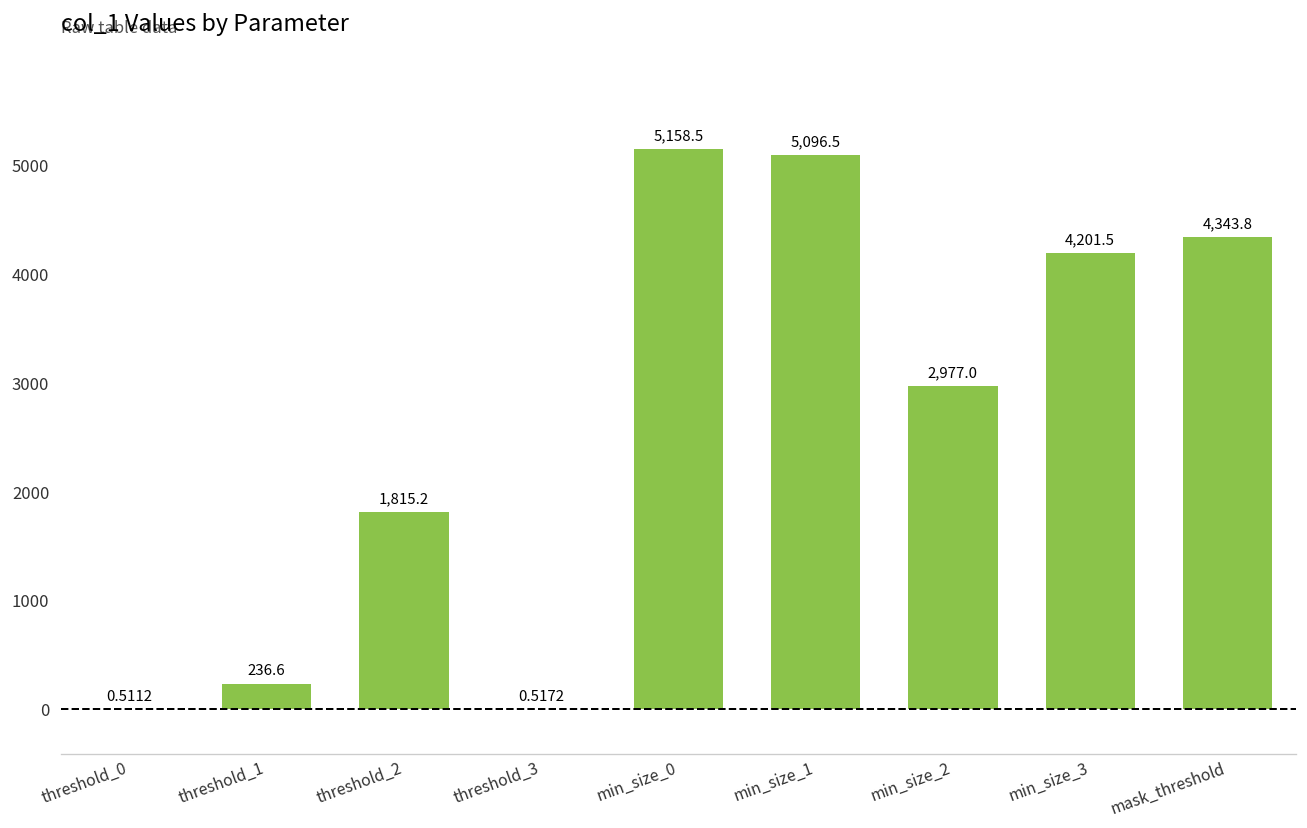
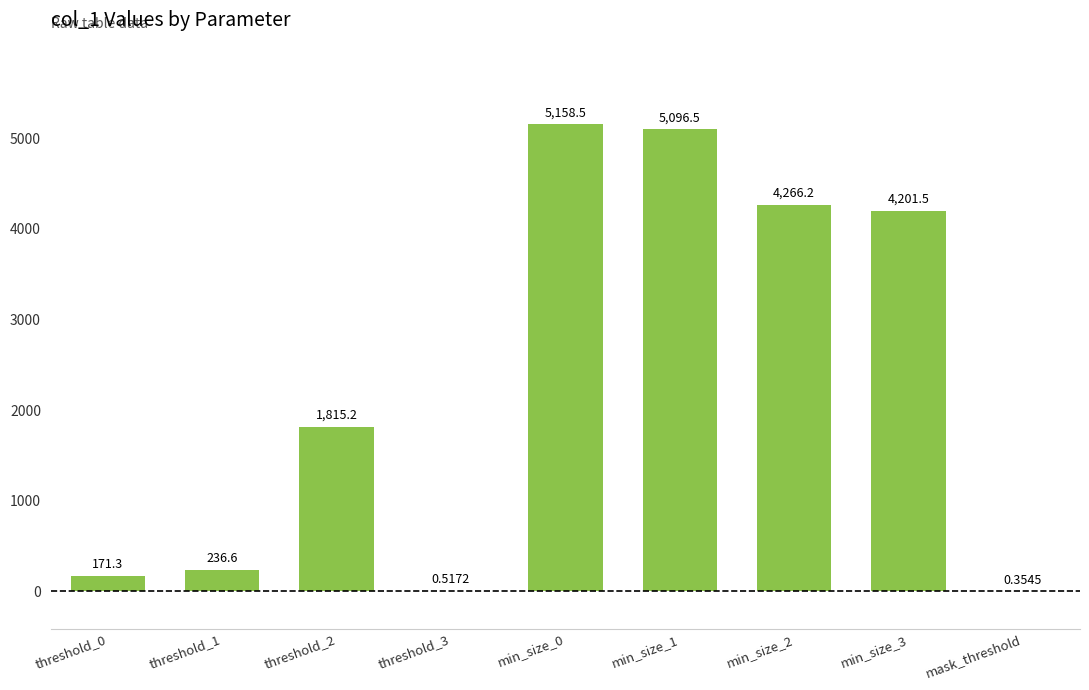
threshold_0: 0.5112 -> 171.3
min_size_2: 2,977.0 -> 4,266.2
mask_threshold: 4,343.8 -> 0.3545
